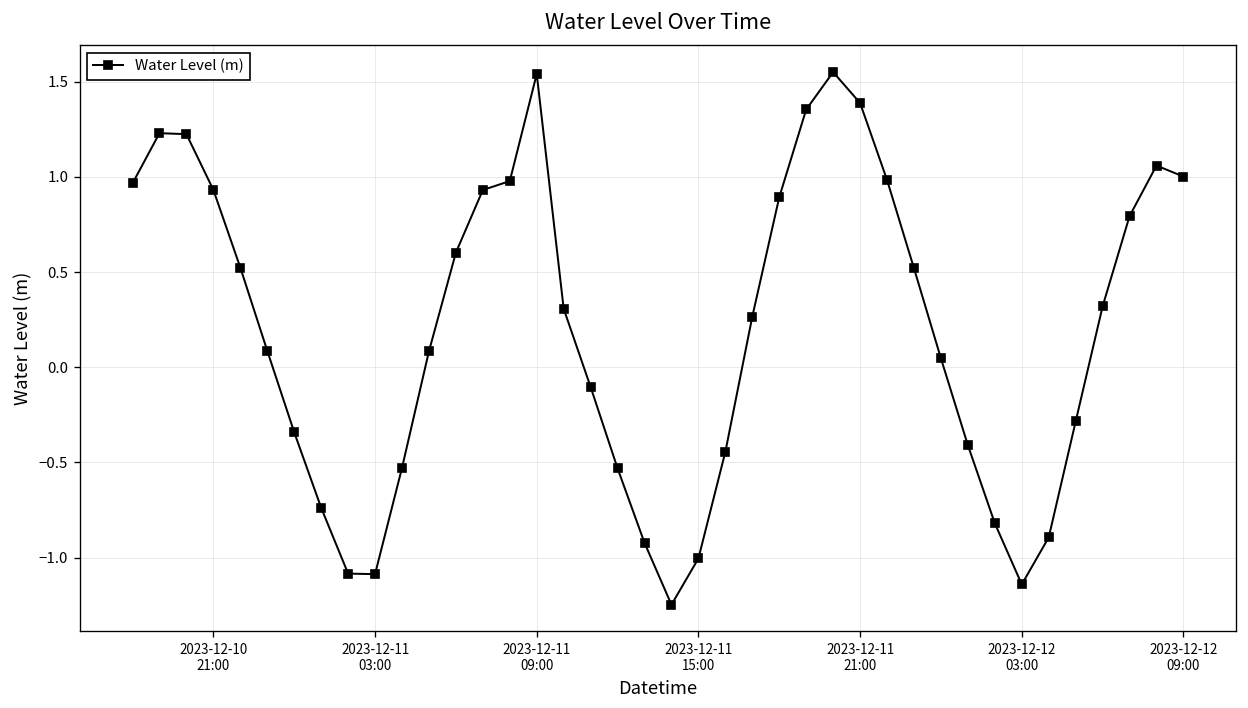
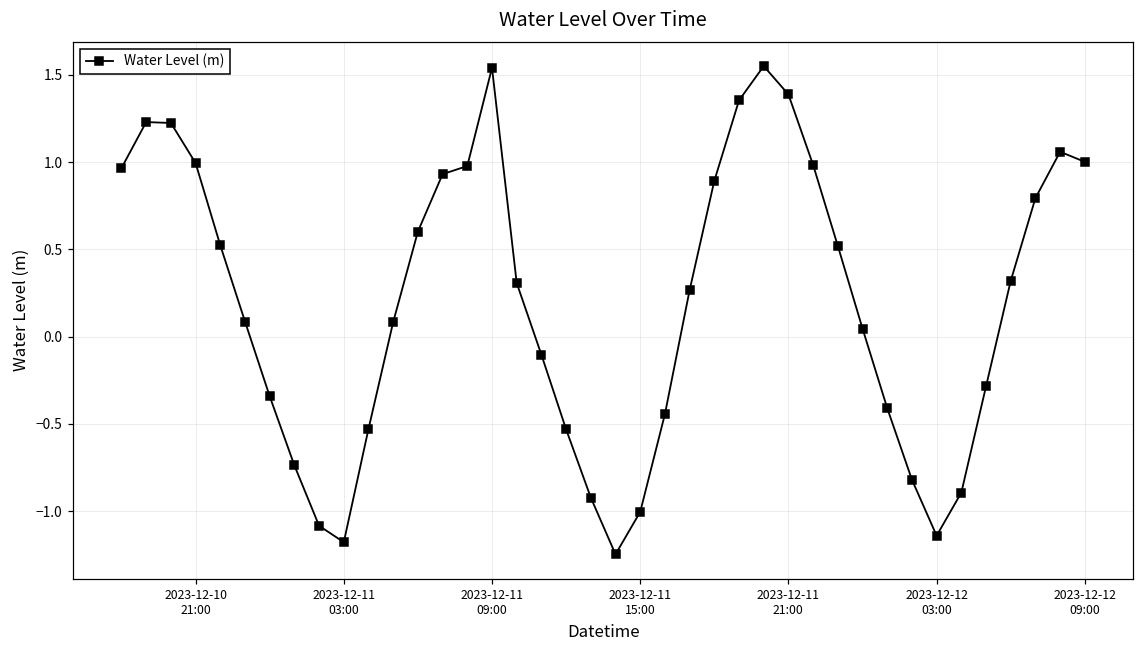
2023-12-10 21:00: 0.93 -> 0.99
2023-12-11 03:00: -1.09 -> -1.18
